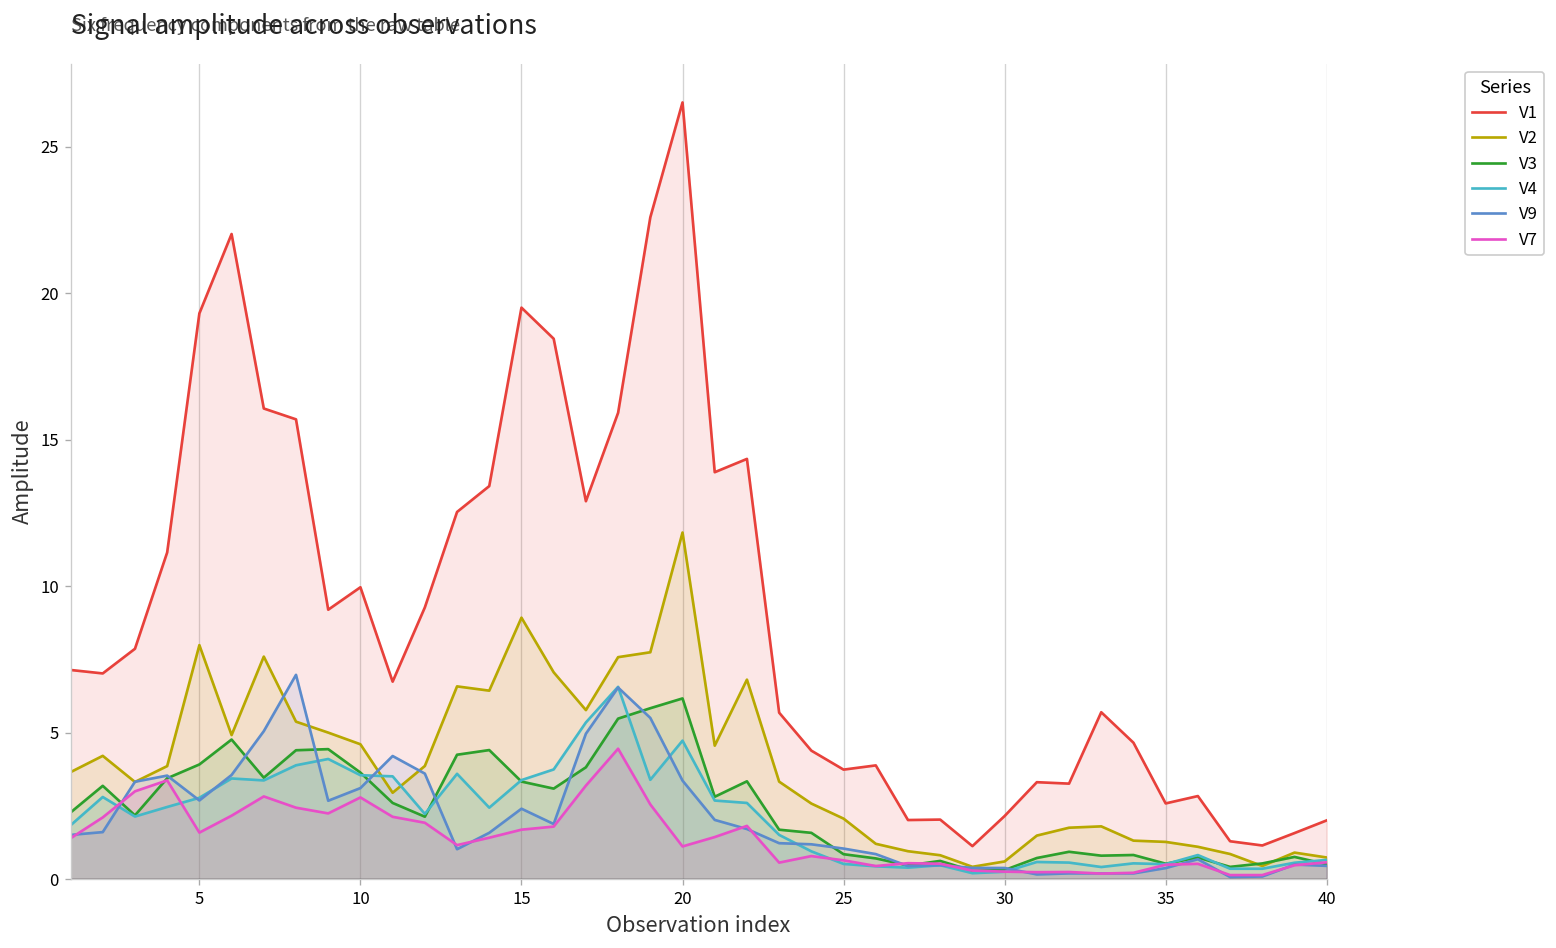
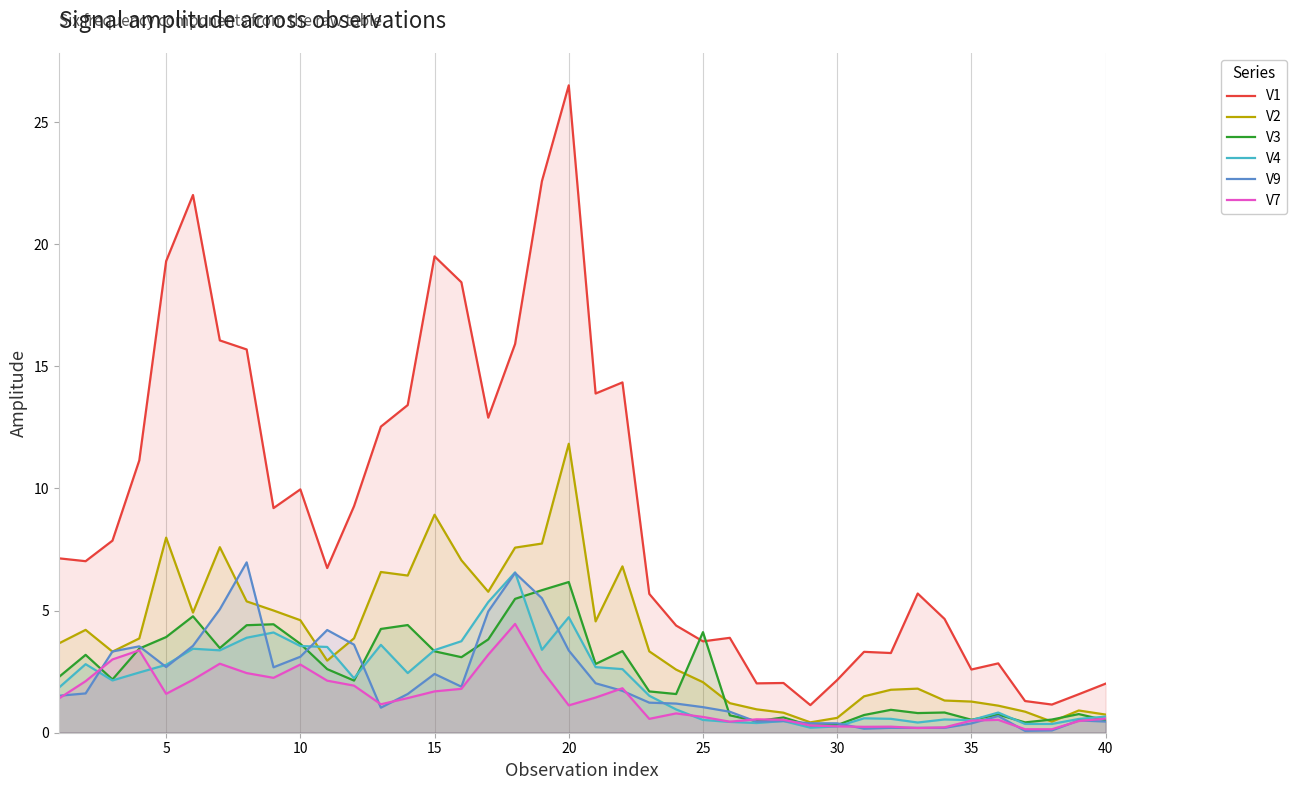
V3, 25: 0.9 -> 4.1
